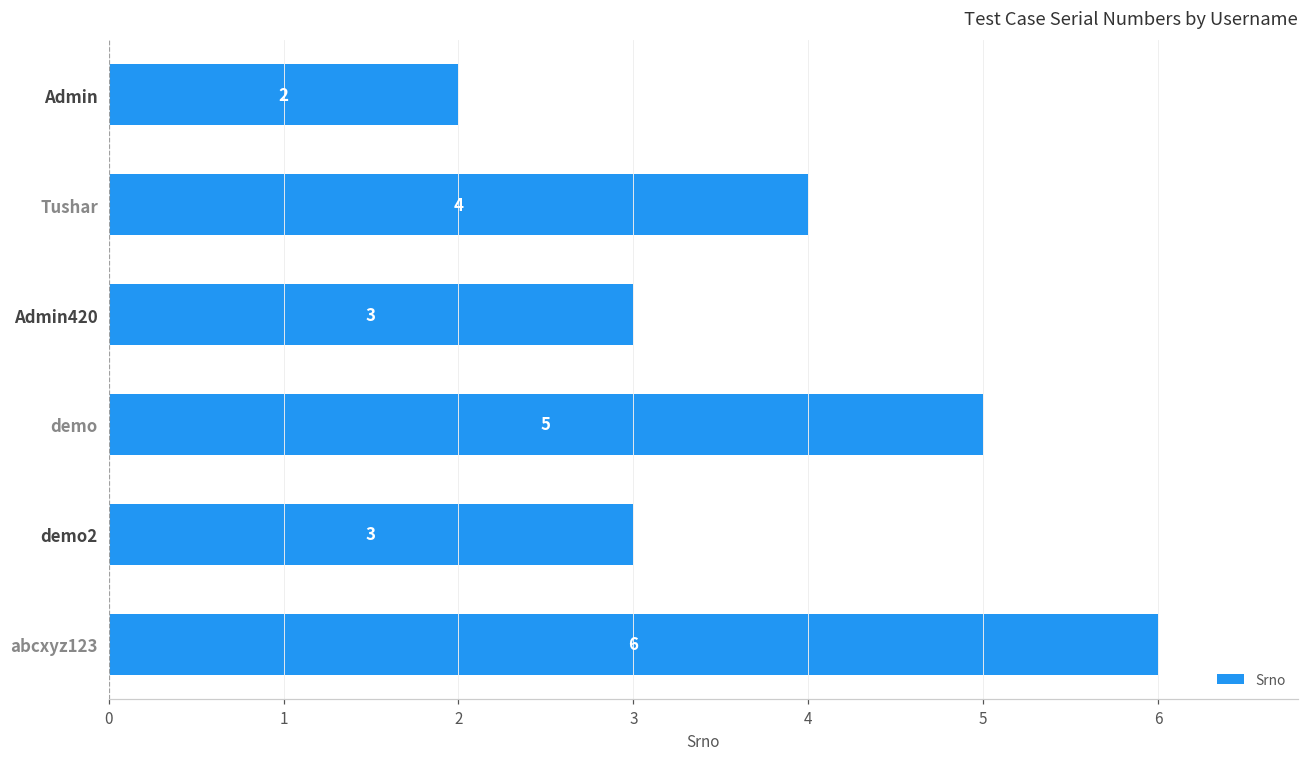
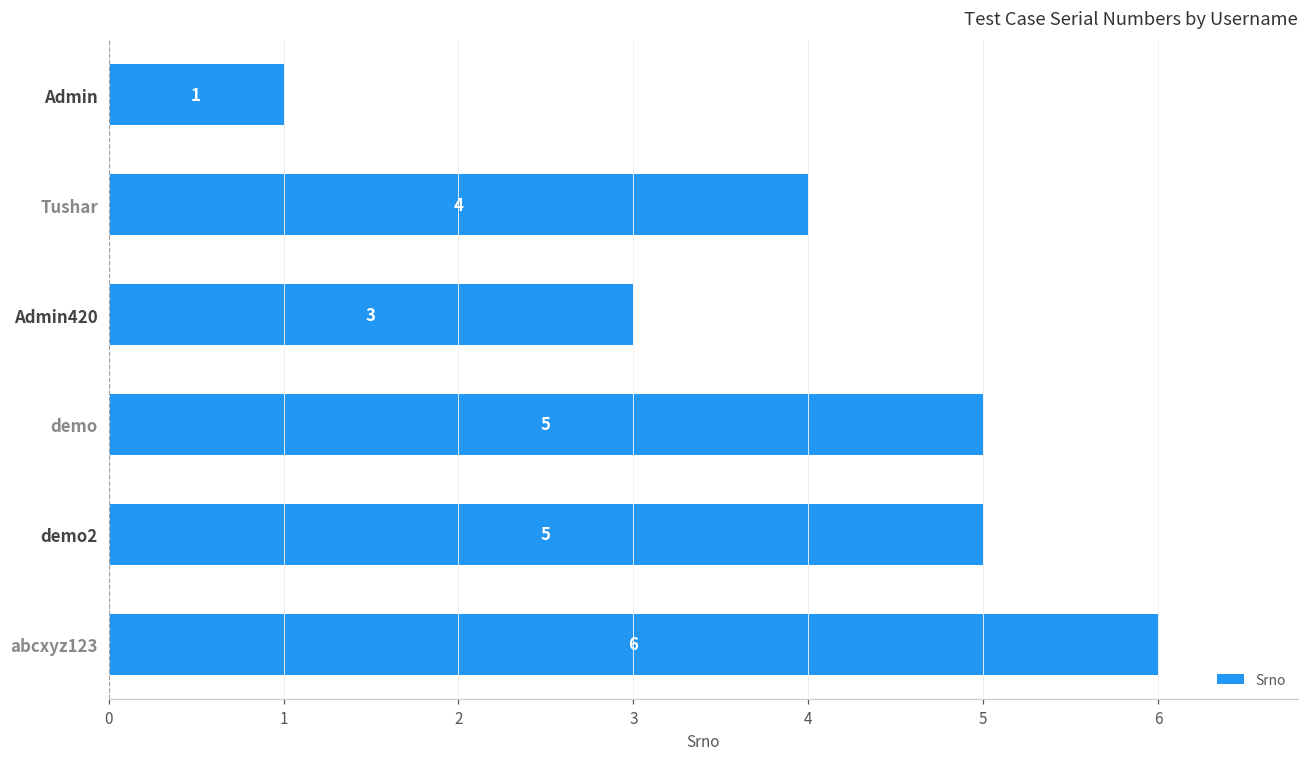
Admin: 2 -> 1
demo2: 3 -> 5
